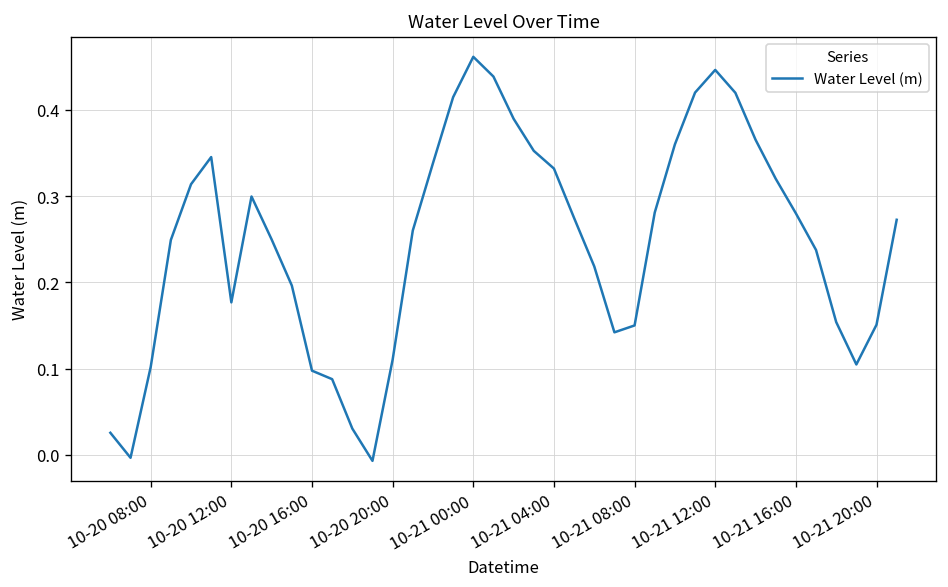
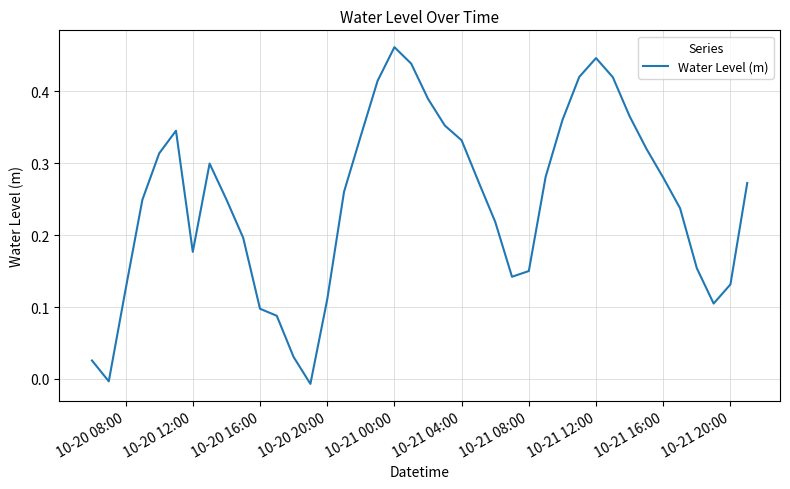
10-20 08:00: 0.10 -> 0.12
10-21 20:00: 0.15 -> 0.13
